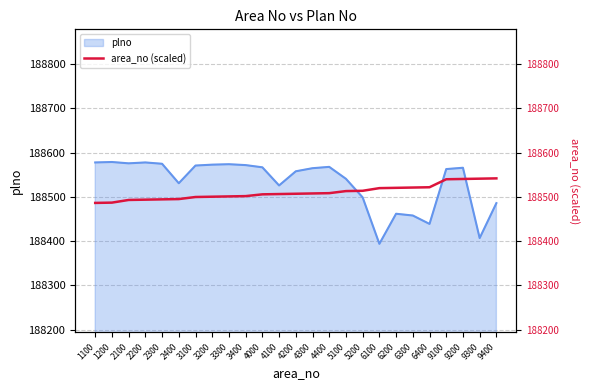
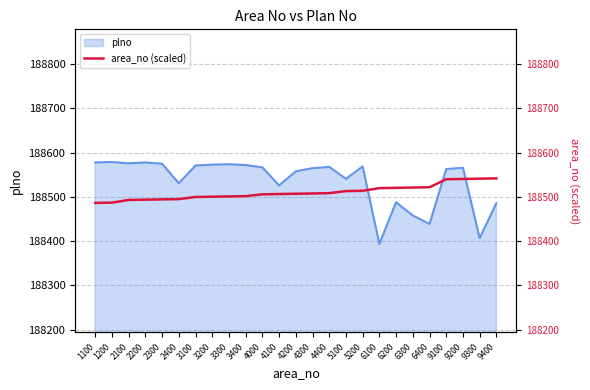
plno, 5200: 188500 -> 188570
plno, 6200: 188460 -> 188490
